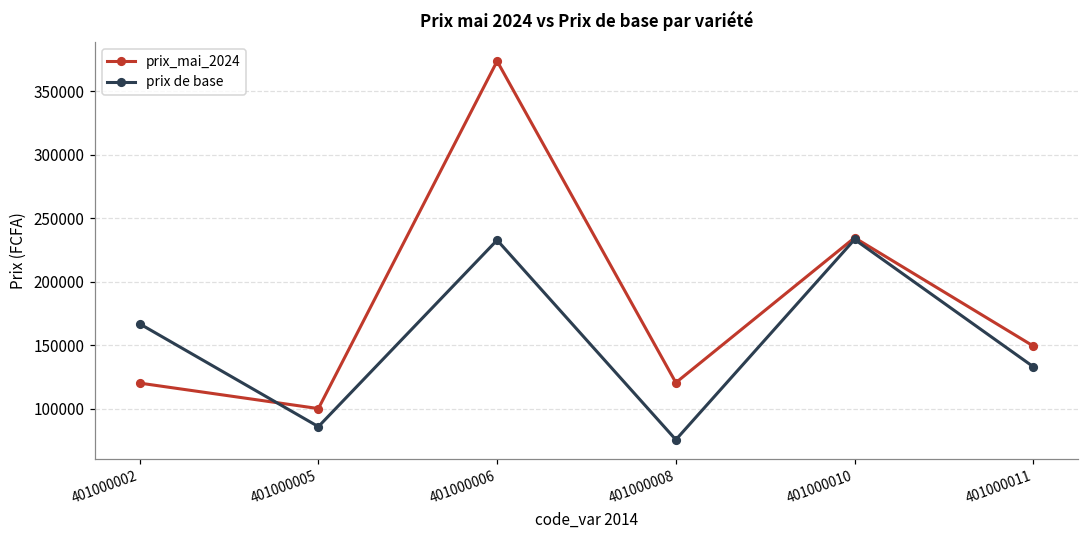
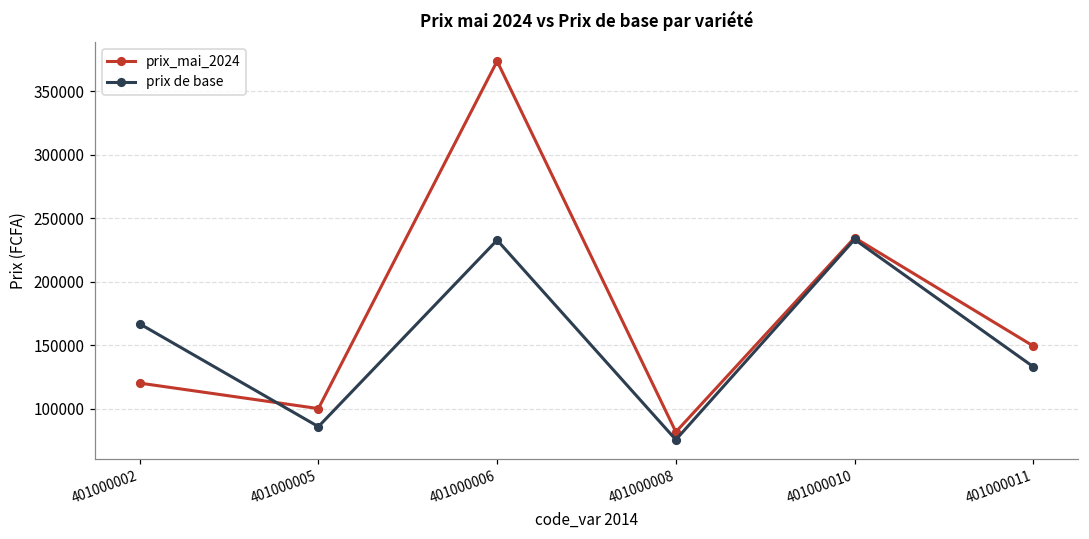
prix_mai_2024, 401000008: 120000 -> 82000
